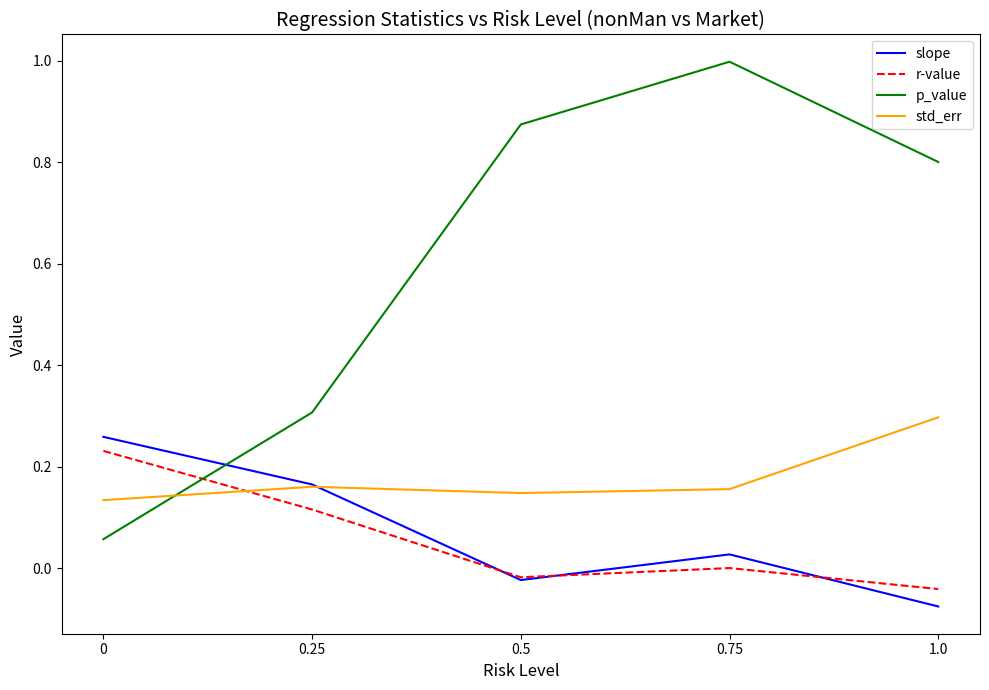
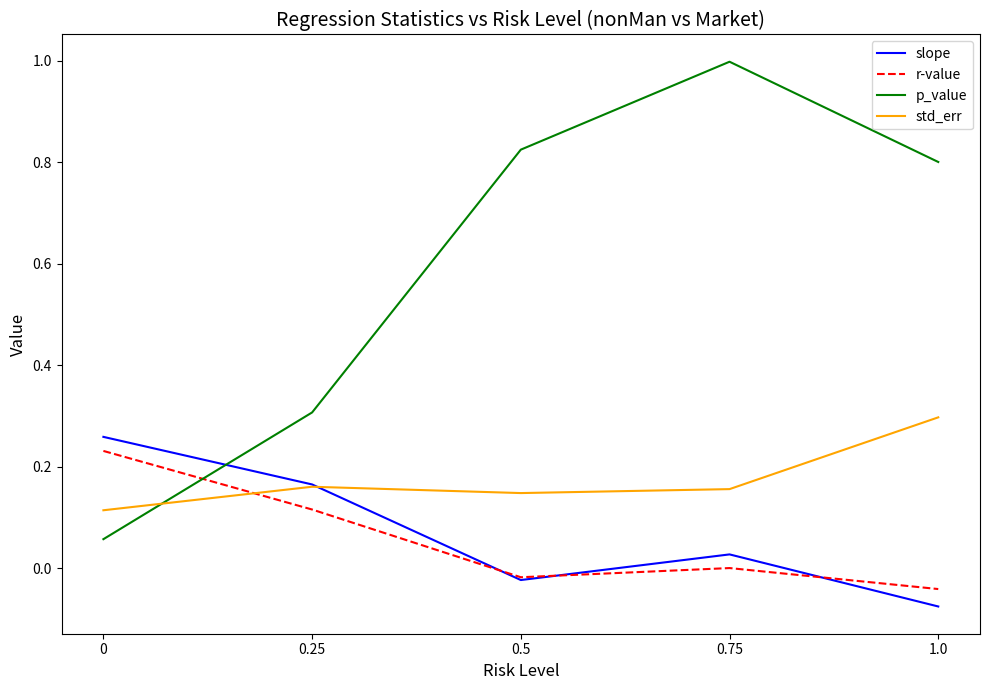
std_err, 0: 0.13 -> 0.11
p_value, 0.5: 0.87 -> 0.83
